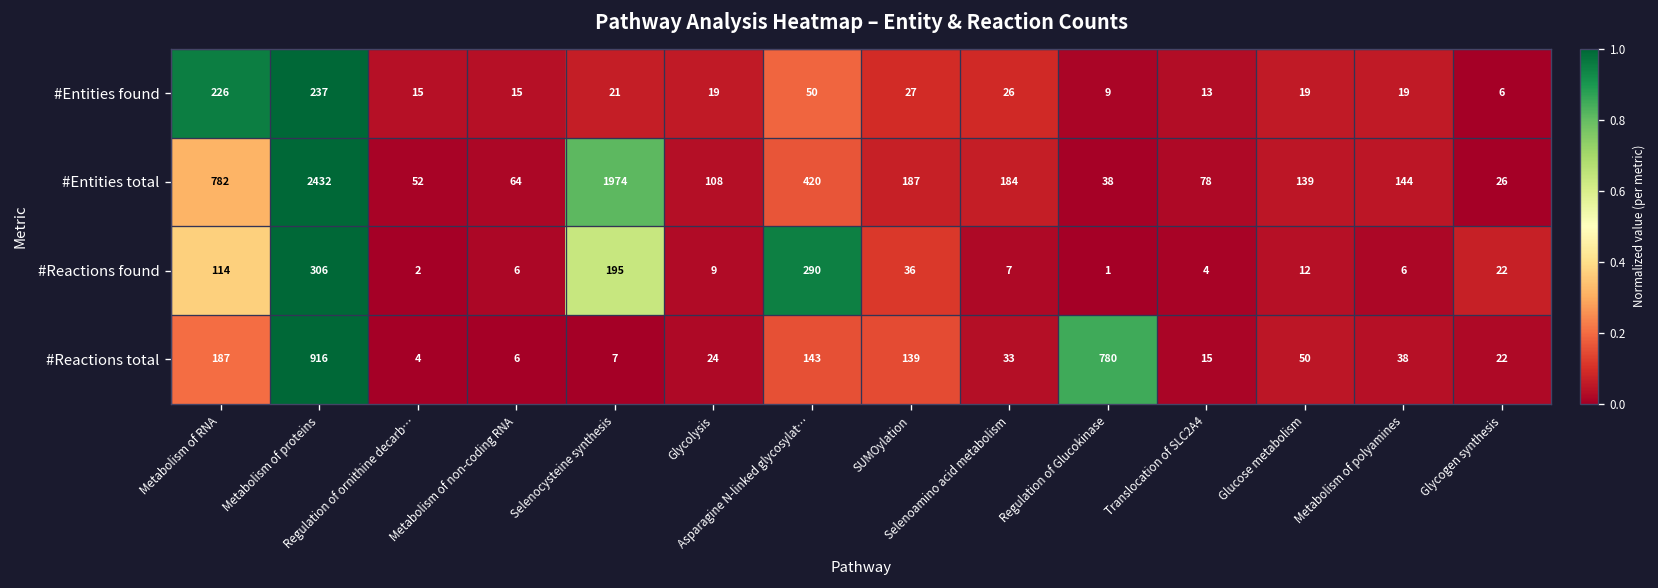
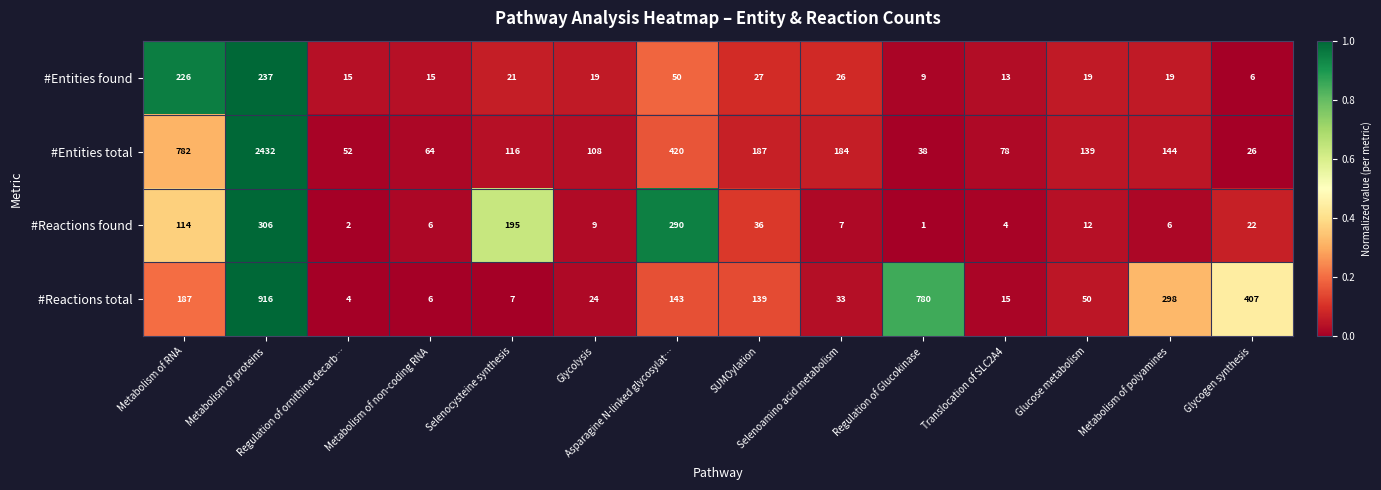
#Entities total, Selenocysteine synthesis: 1974 -> 116
#Reactions total, Metabolism of polyamines: 38 -> 298
#Reactions total, Glycogen synthesis: 22 -> 407
